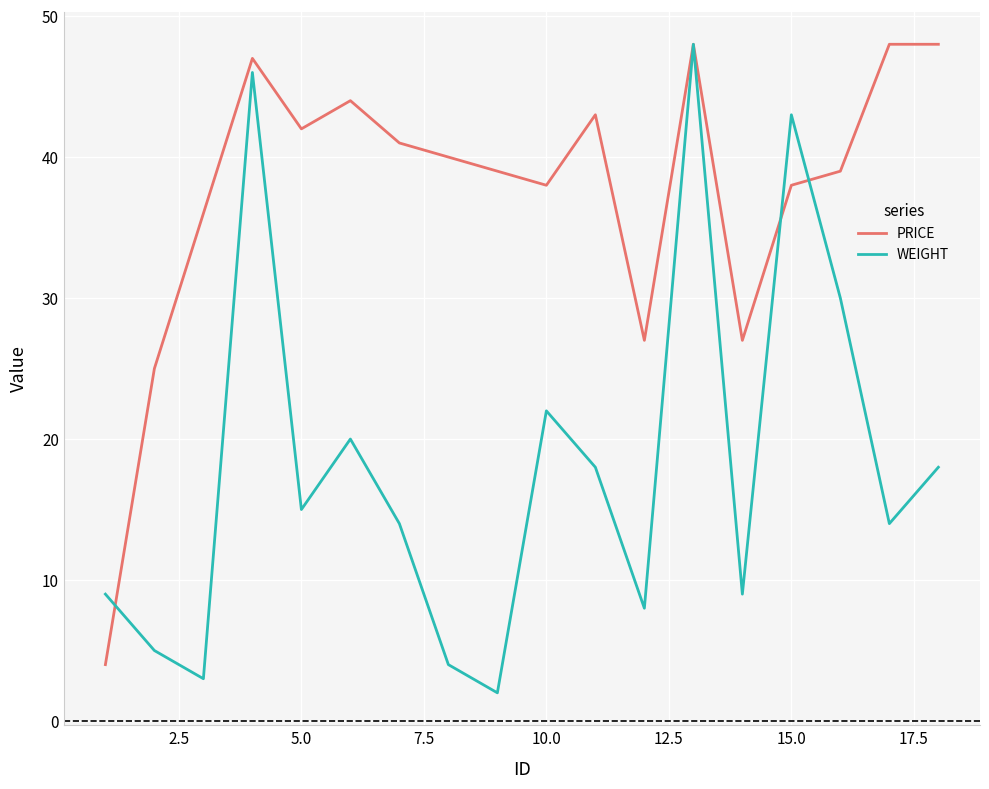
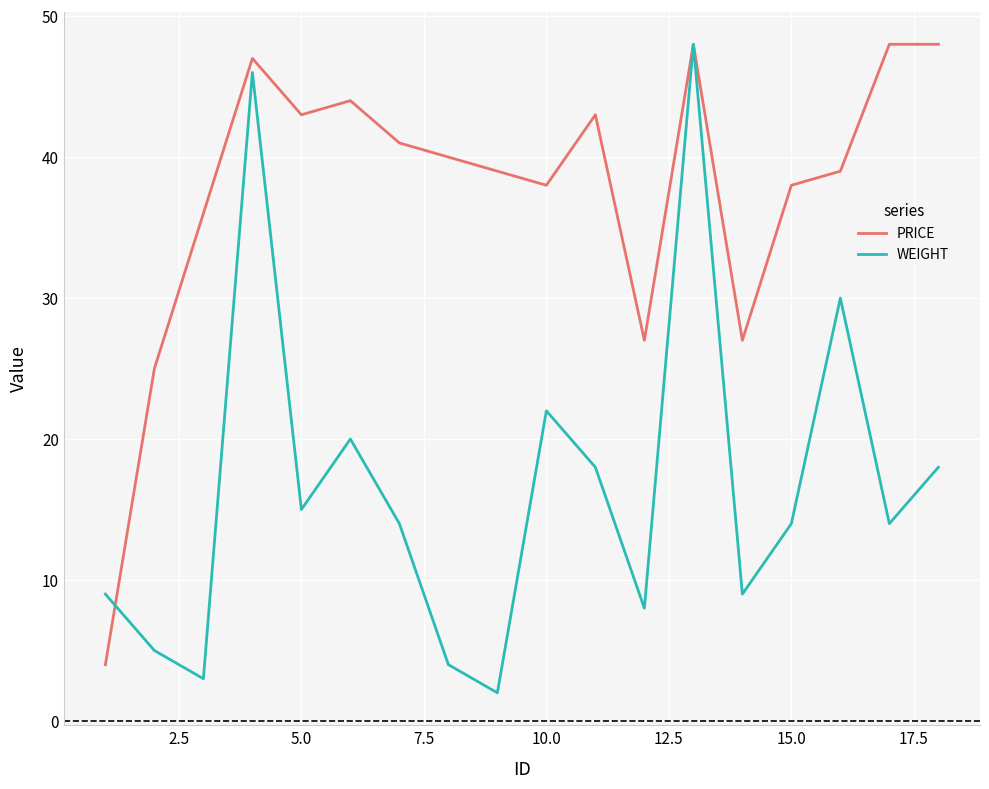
PRICE, 5.0: 42 -> 43
WEIGHT, 15.0: 43 -> 14
